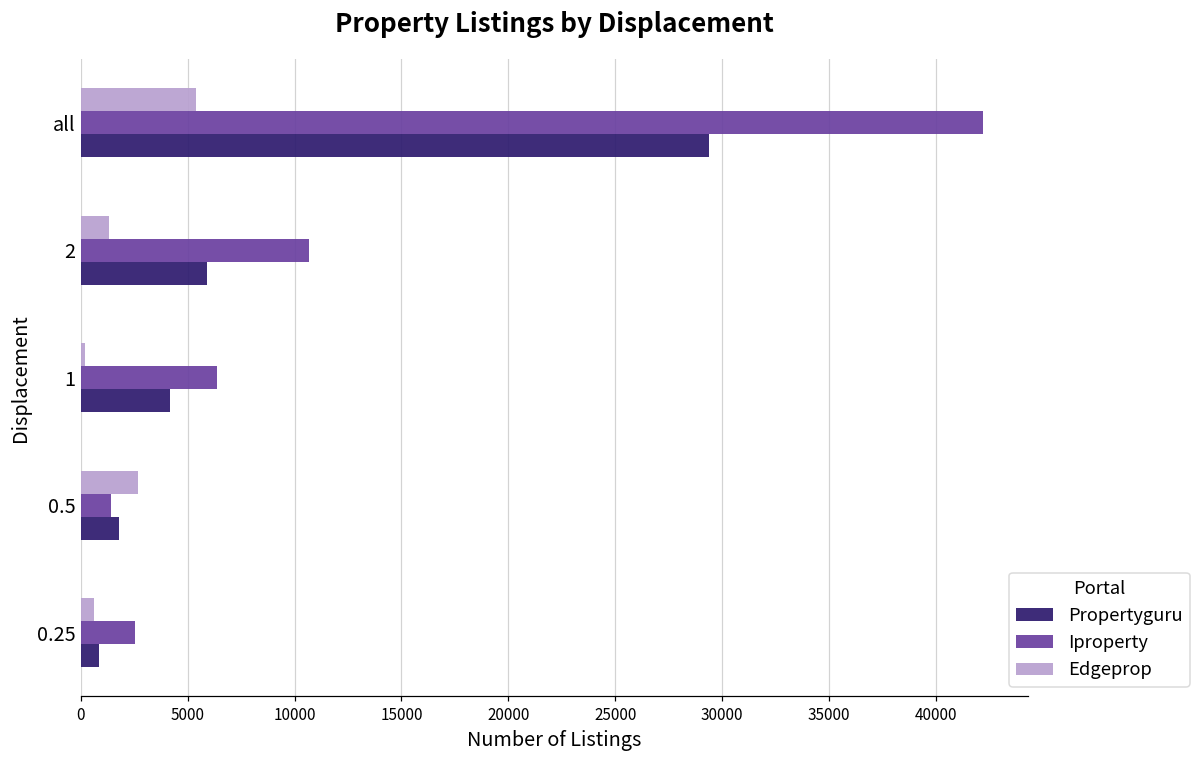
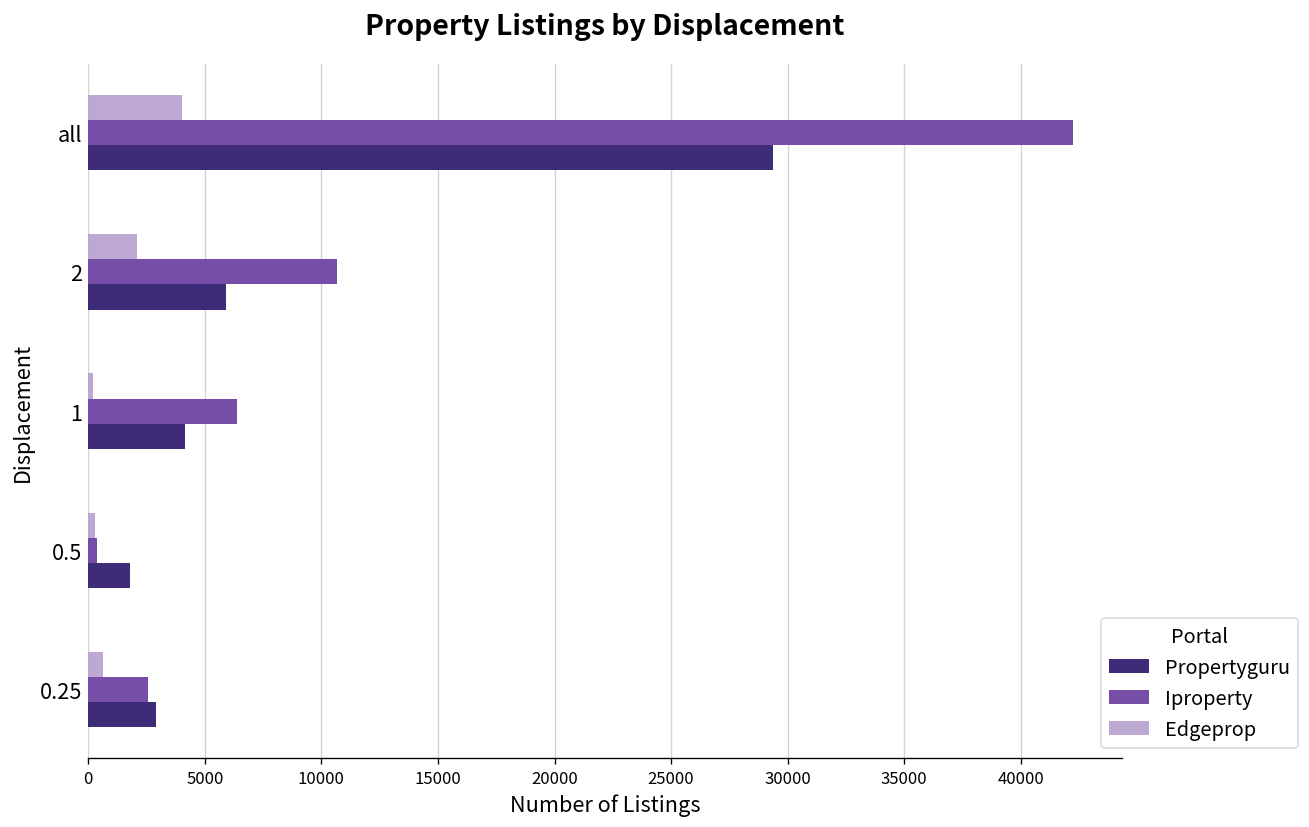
Edgeprop, all: 5400 -> 4000
Edgeprop, 2: 1300 -> 2100
Edgeprop, 0.5: 2700 -> 300
Iproperty, 0.5: 1400 -> 400
Propertyguru, 0.25: 800 -> 2900
